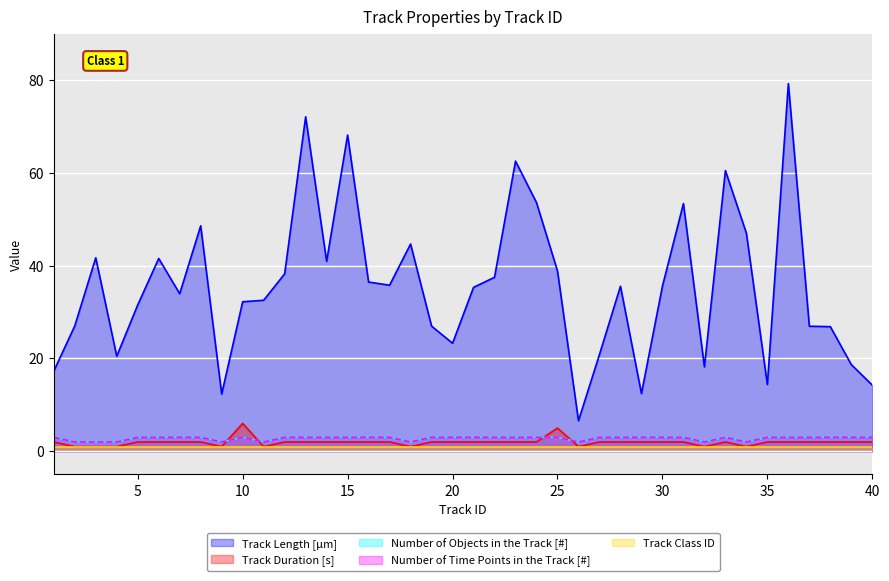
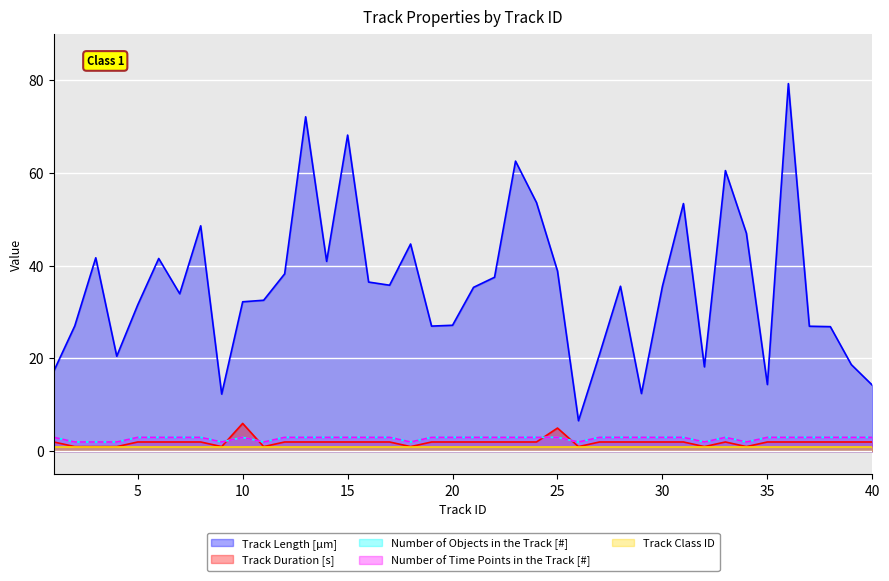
Track Length [µm], 20: 23 -> 27
